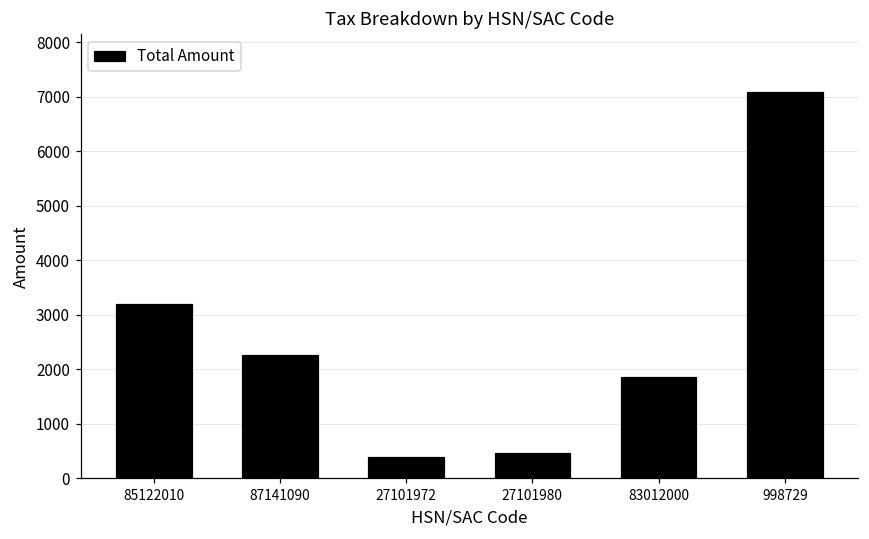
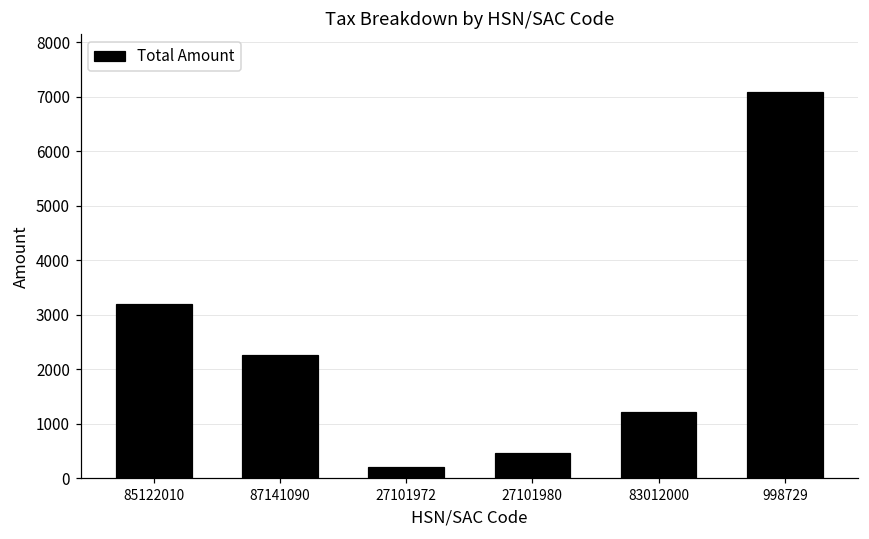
27101972: 400 -> 200
83012000: 1900 -> 1200
